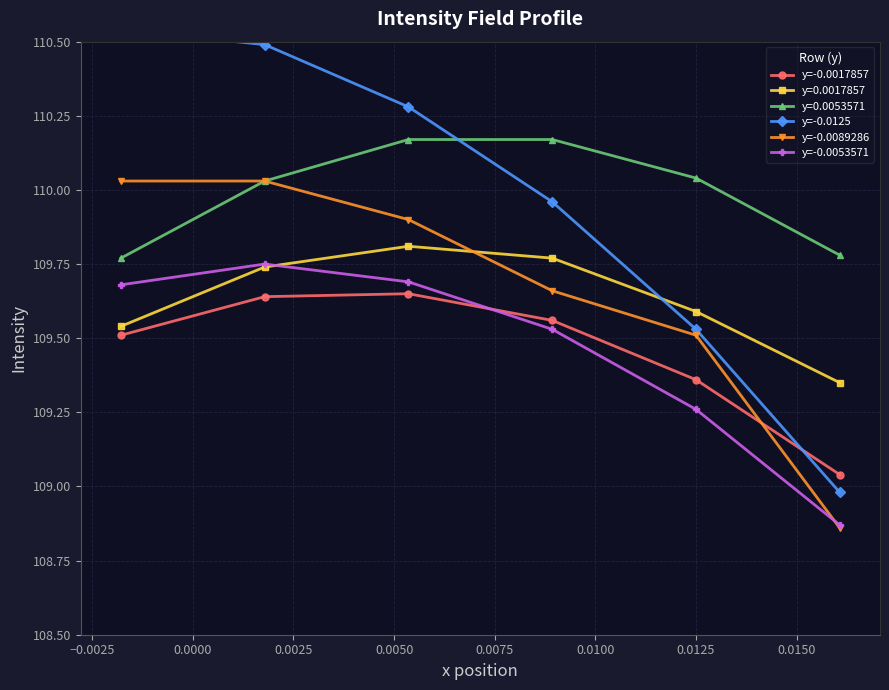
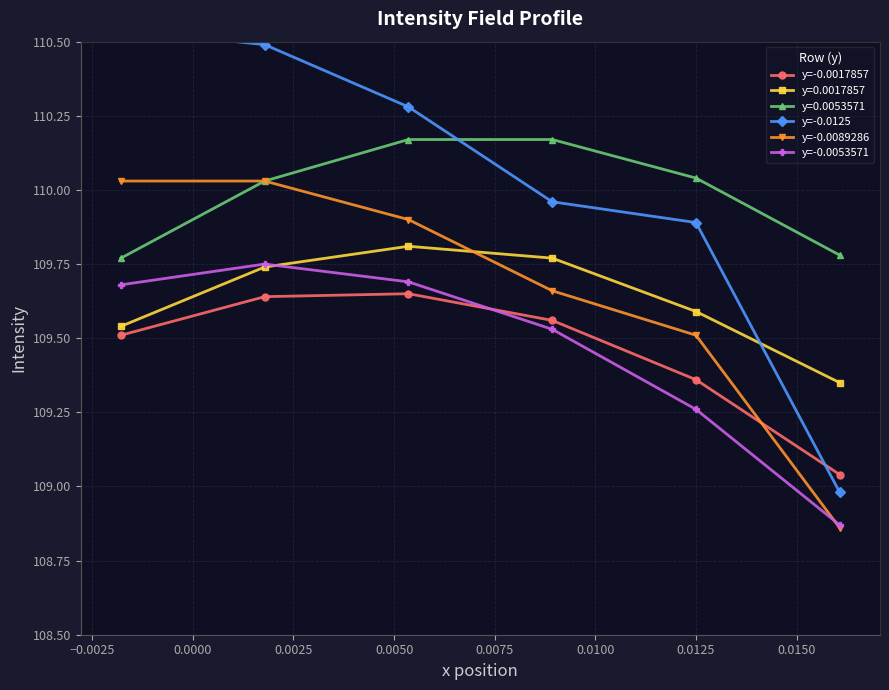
y=-0.0125, 0.0125: 109.53 -> 109.89
